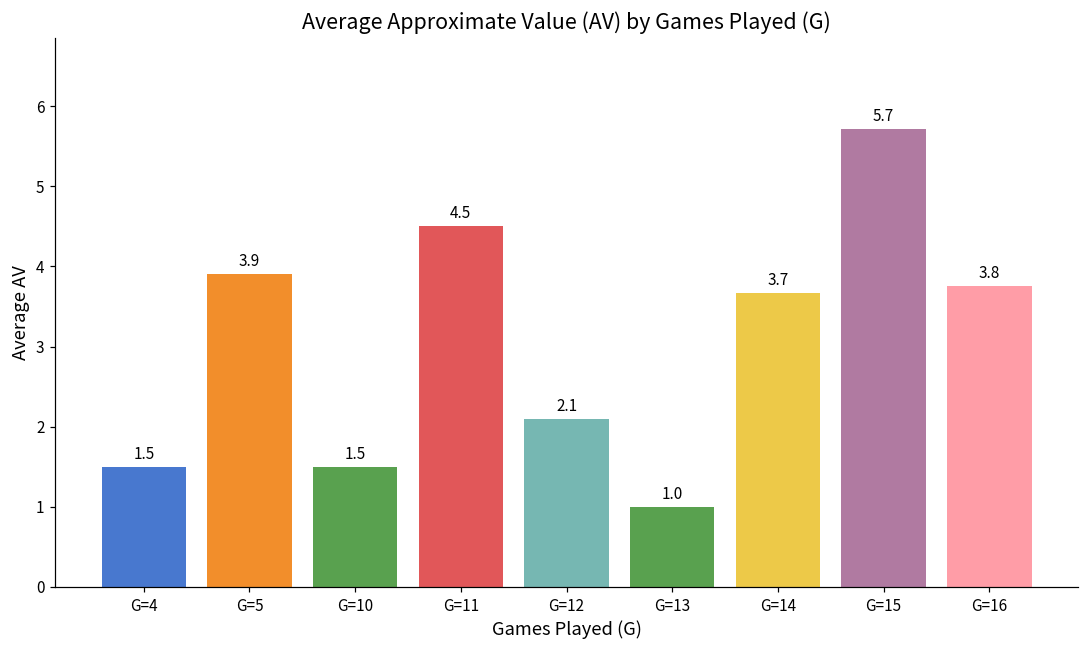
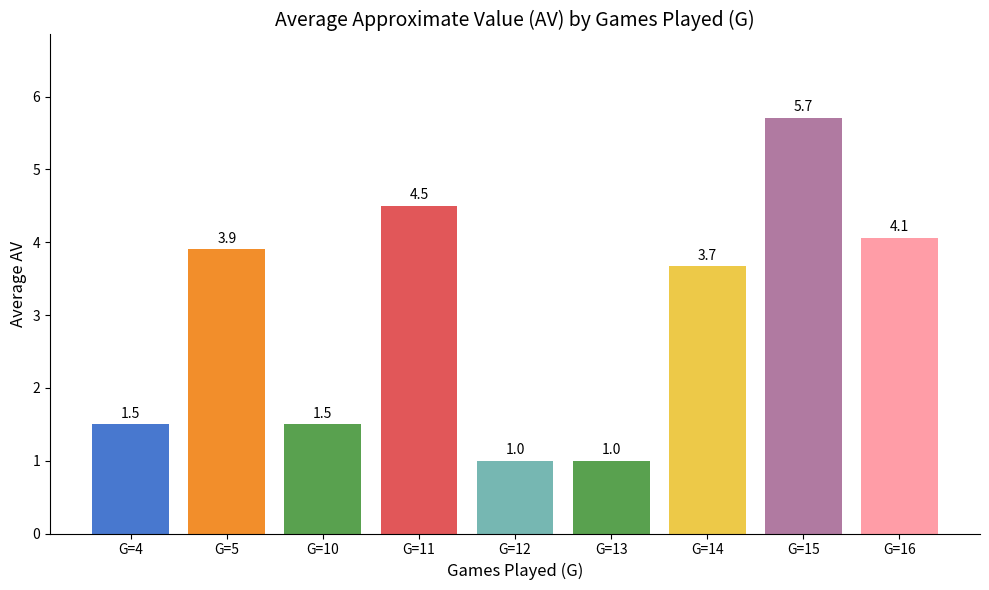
G=12: 2.1 -> 1.0
G=16: 3.8 -> 4.1
